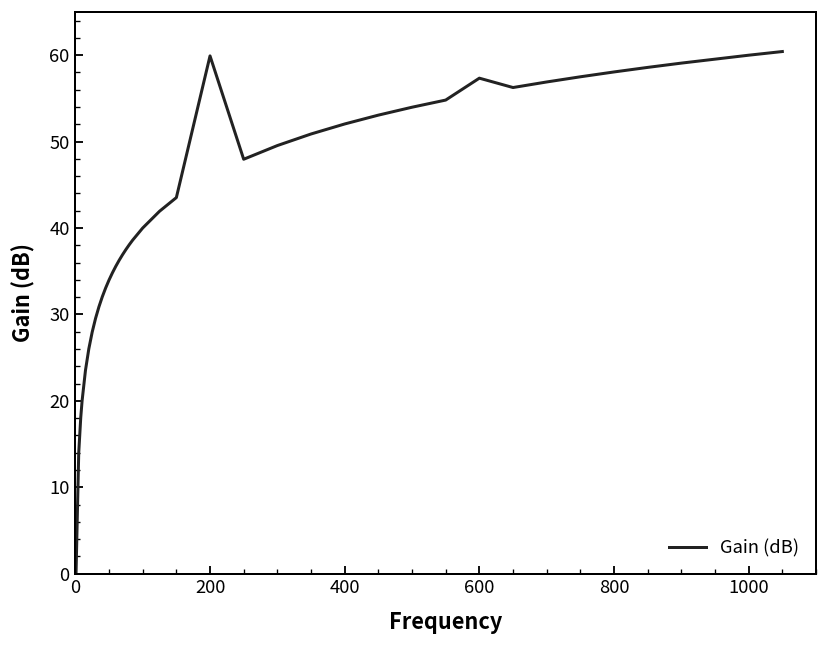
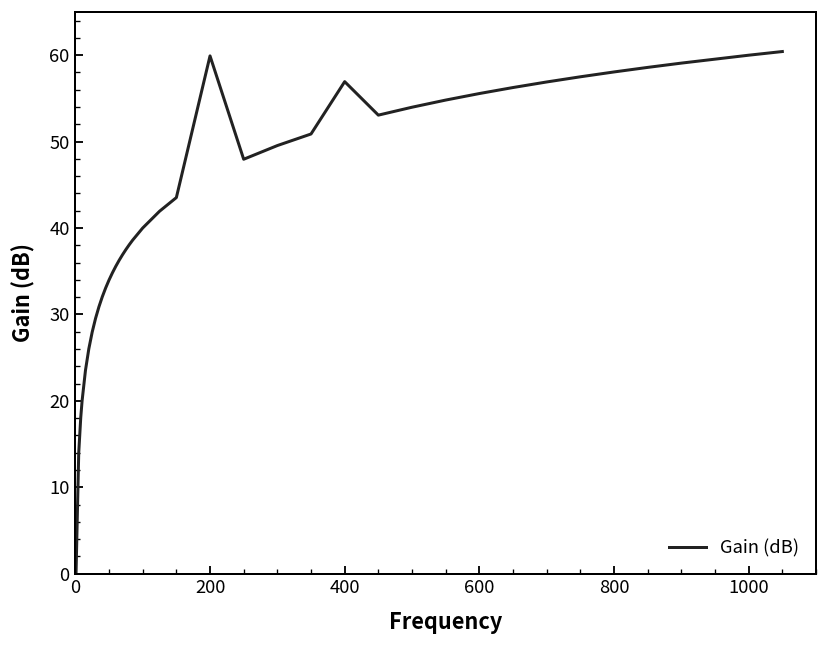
400: 52 -> 57
600: 57 -> 56
